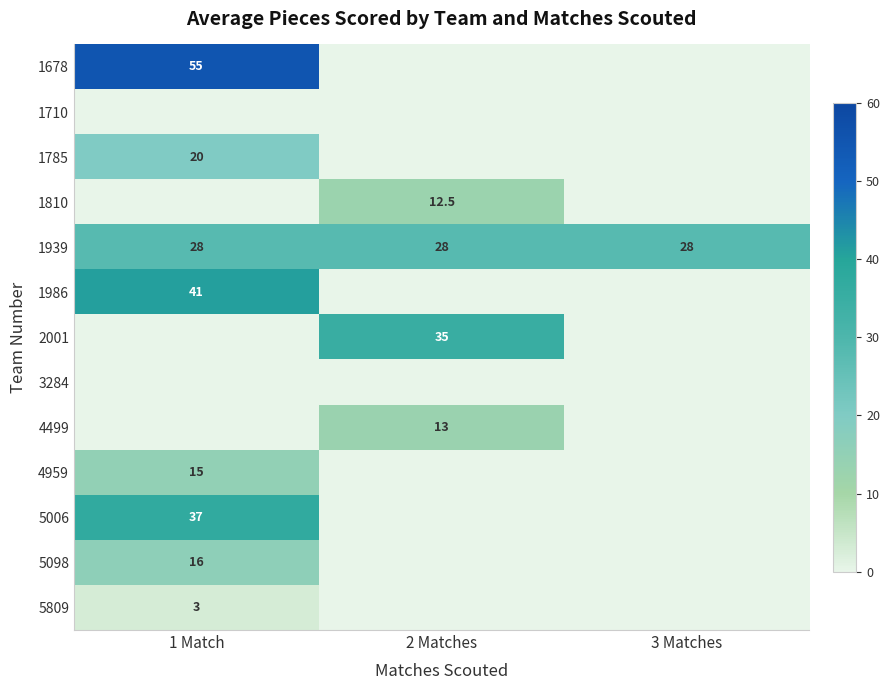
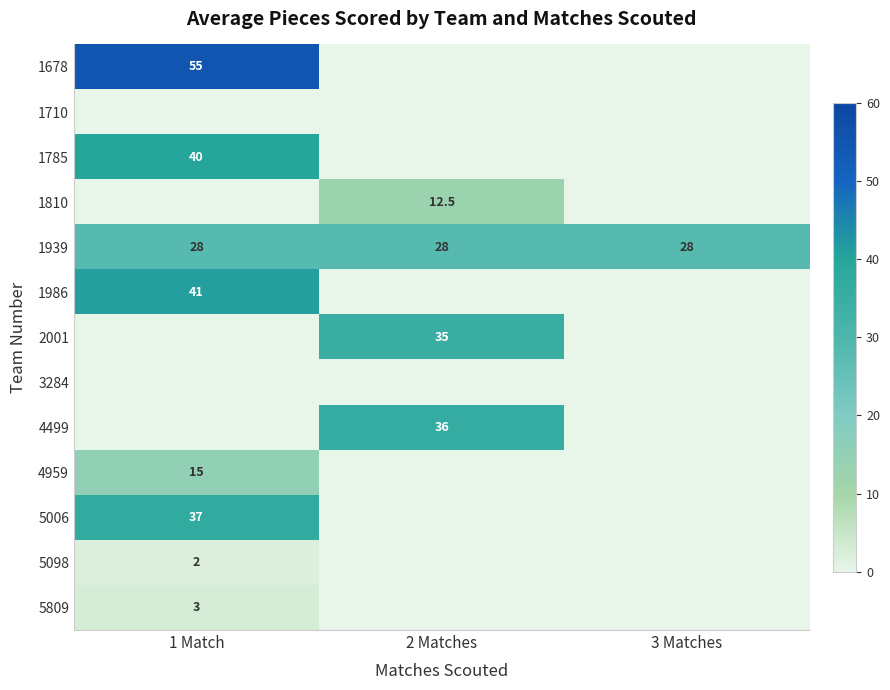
1785, 1 Match: 20 -> 40
4499, 2 Matches: 13 -> 36
5098, 1 Match: 16 -> 2
